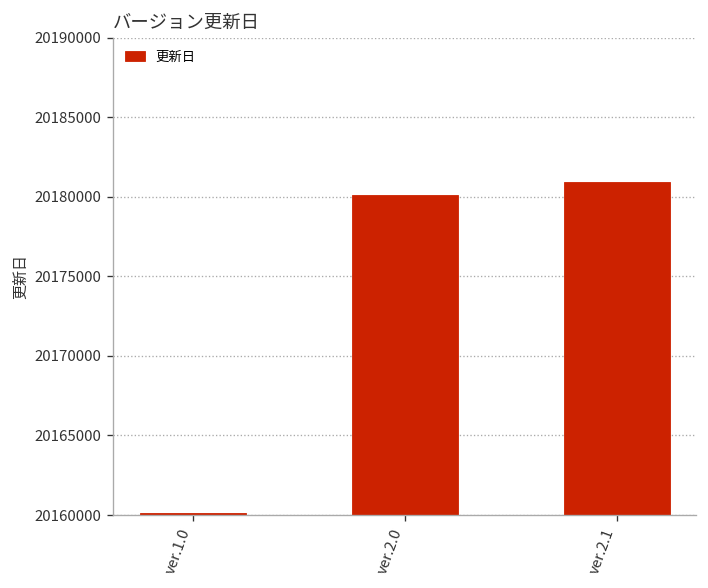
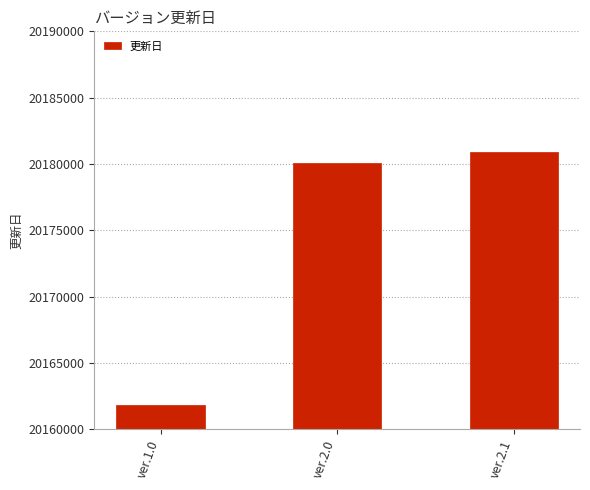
ver.1.0: 20160100 -> 20161800
